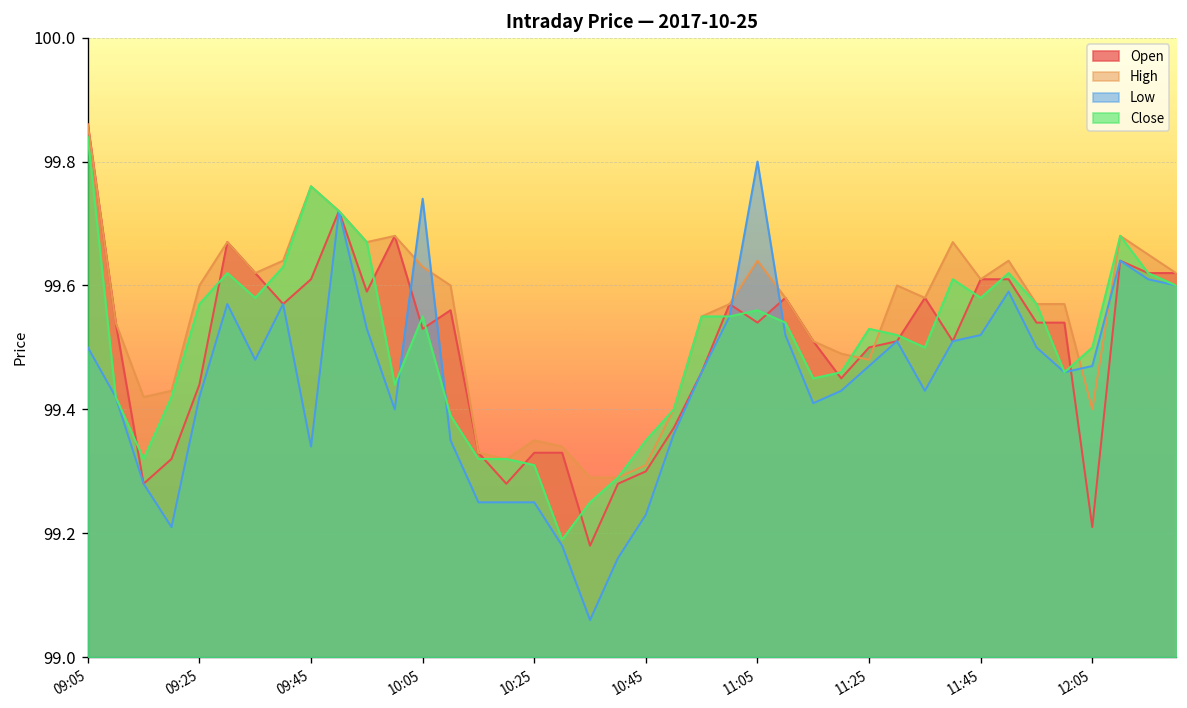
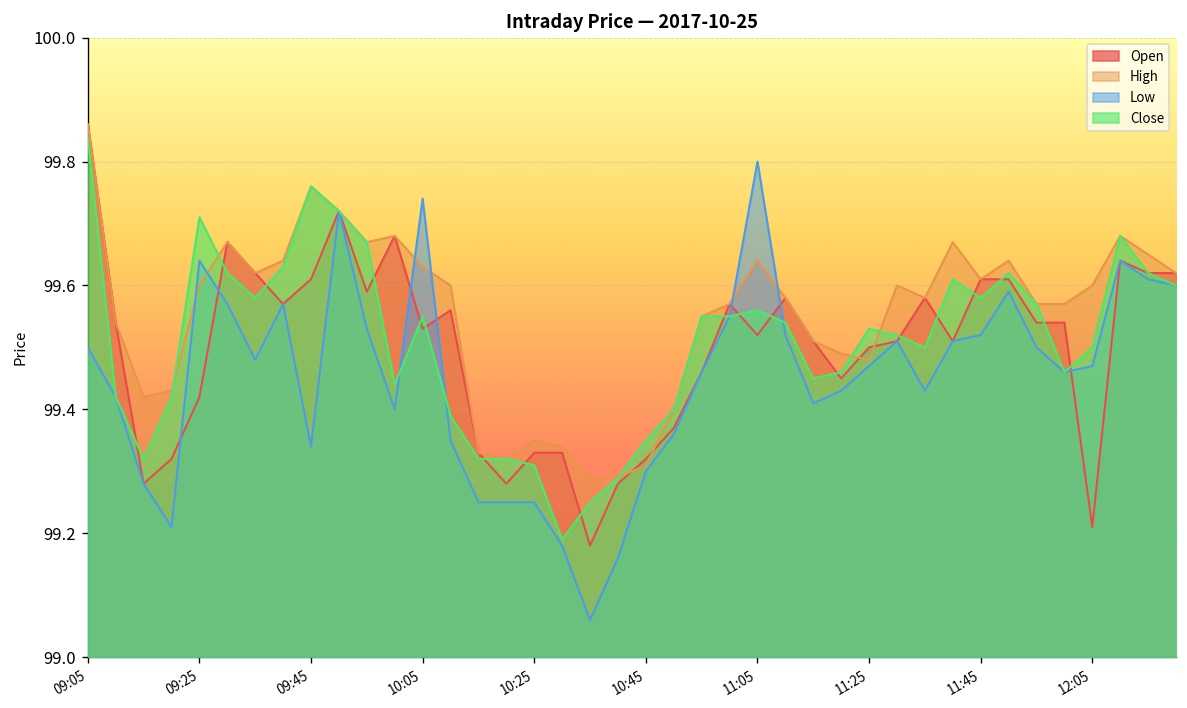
Open, 09:25: 99.44 -> 99.42
Low, 09:25: 99.42 -> 99.64
Close, 09:25: 99.57 -> 99.71
Open, 10:45: 99.30 -> 99.32
Low, 10:45: 99.23 -> 99.30
Open, 11:05: 99.54 -> 99.52
High, 12:05: 99.4 -> 99.6
